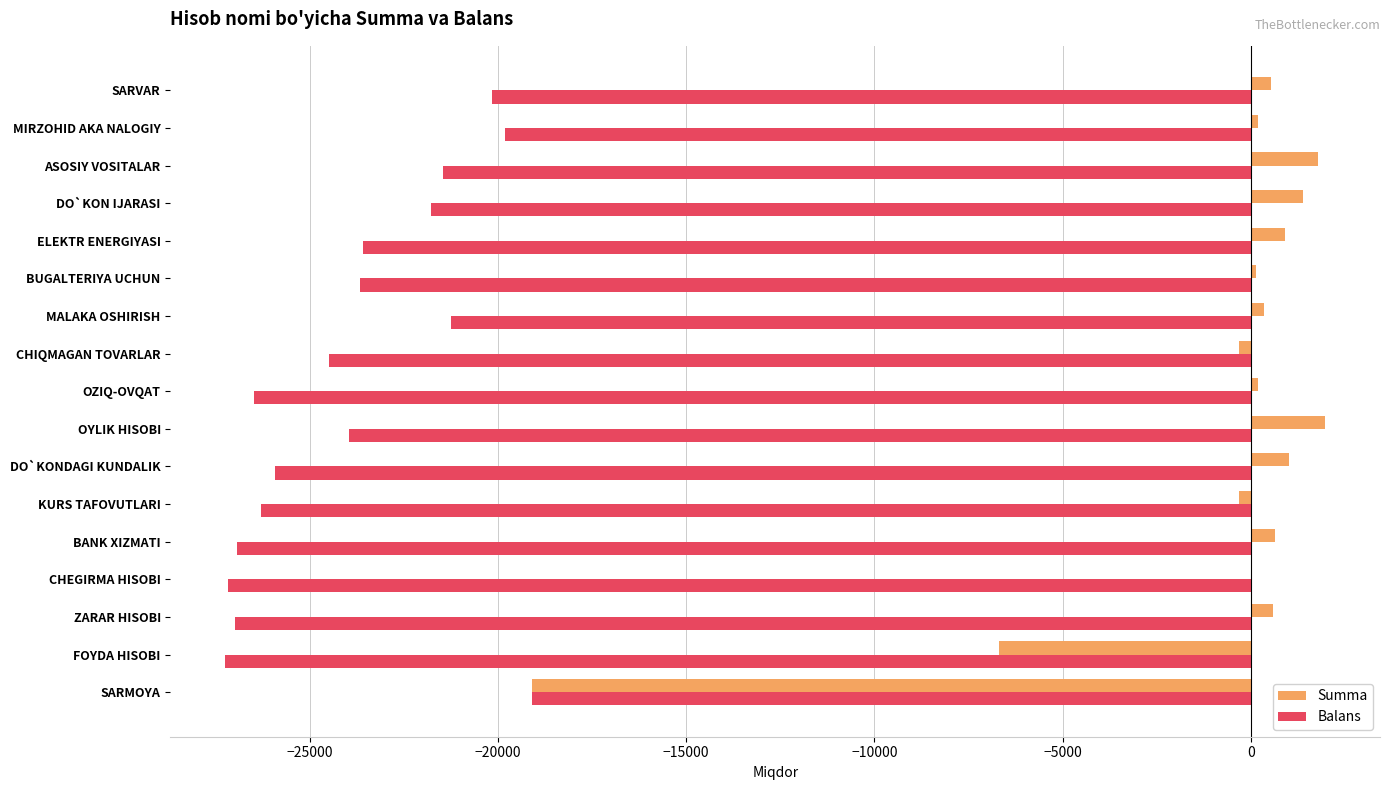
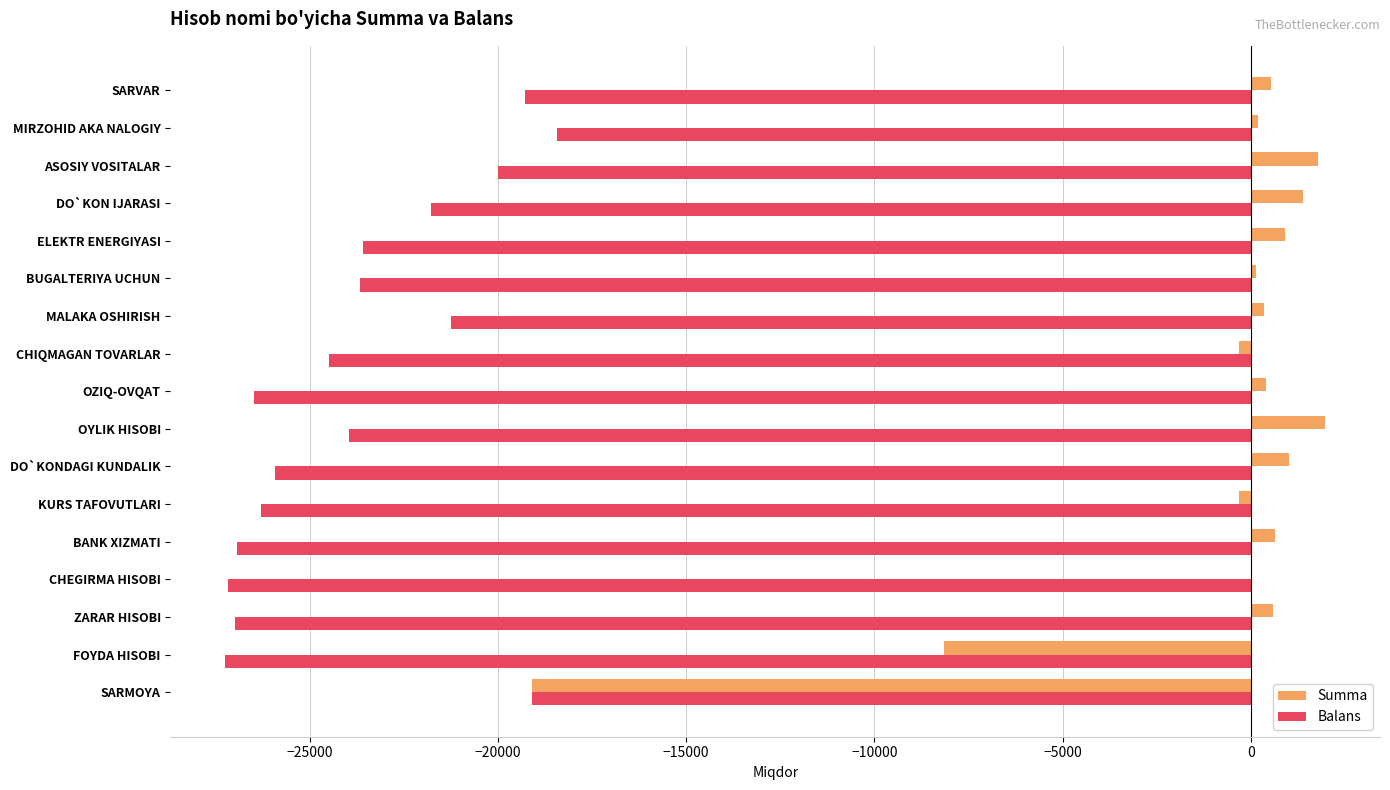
Balans, SARVAR: -20200 -> -19300
Balans, MIRZOHID AKA NALOGIY: -19800 -> -18400
Balans, ASOSIY VOSITALAR: -21500 -> -20000
Summa, OZIQ-OVQAT: 200 -> 400
Summa, FOYDA HISOBI: -6700 -> -8100
